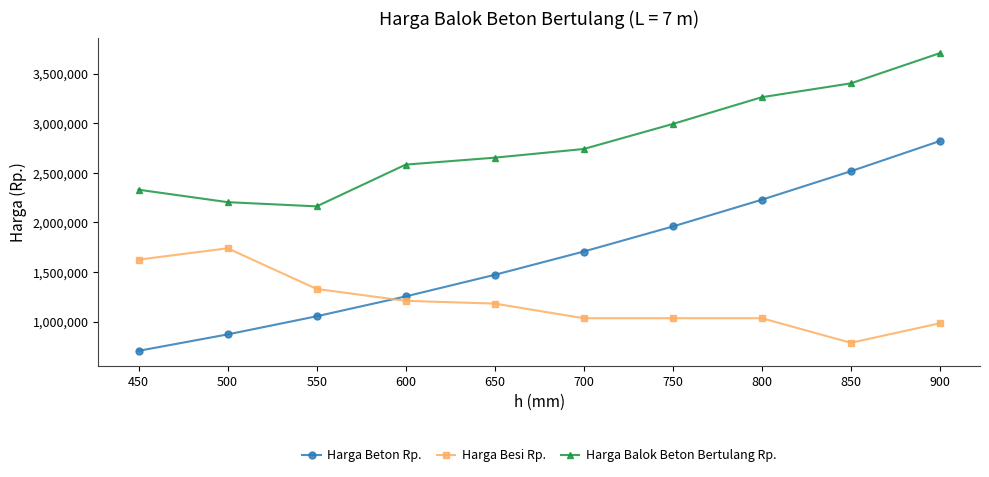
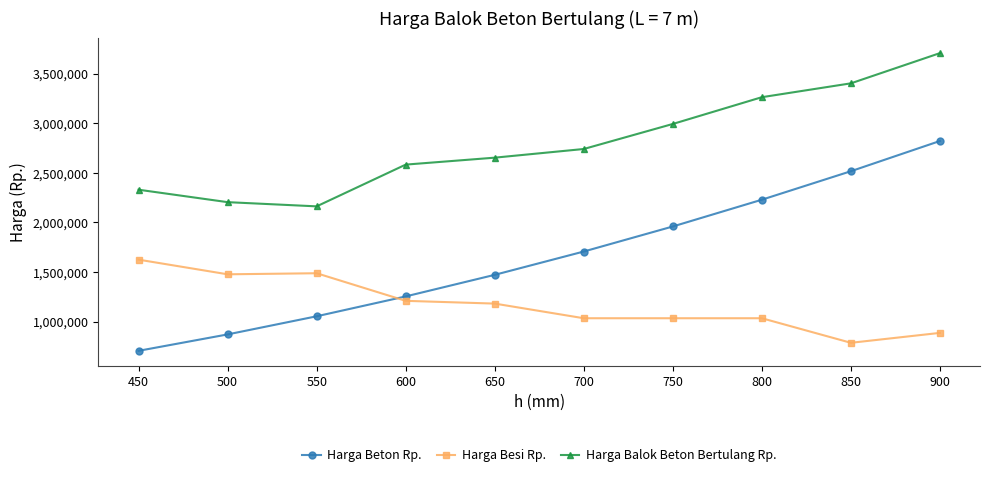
Harga Besi Rp., 500: 1,700,000 -> 1,500,000
Harga Besi Rp., 550: 1,300,000 -> 1,500,000
Harga Besi Rp., 900: 1,000,000 -> 900,000
